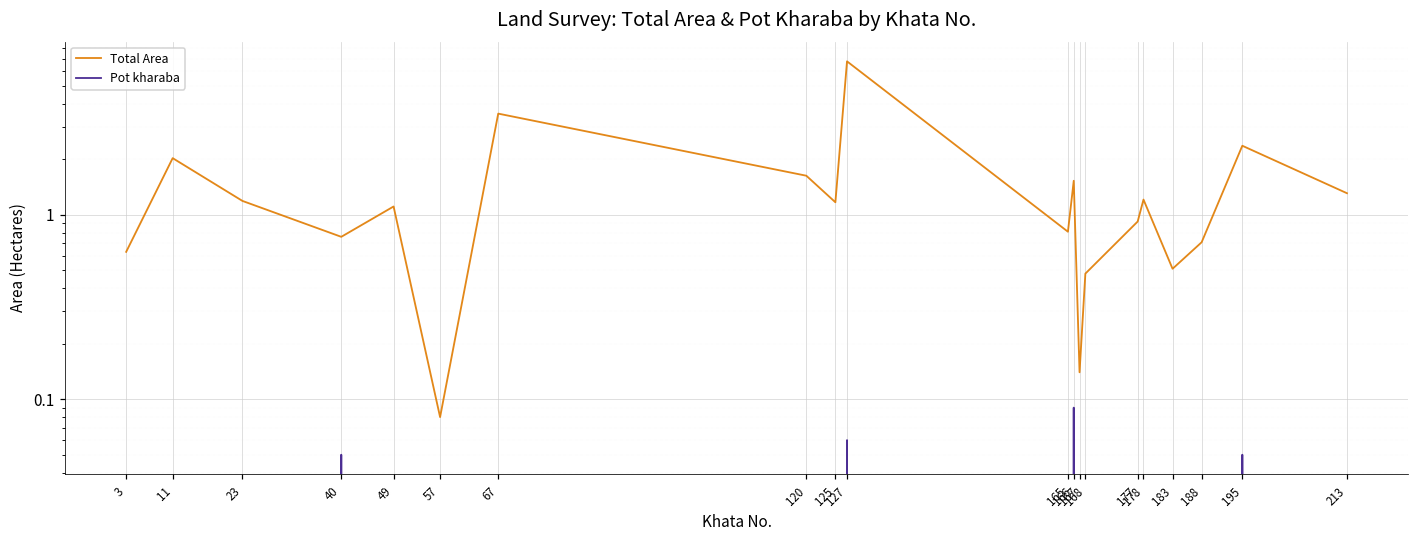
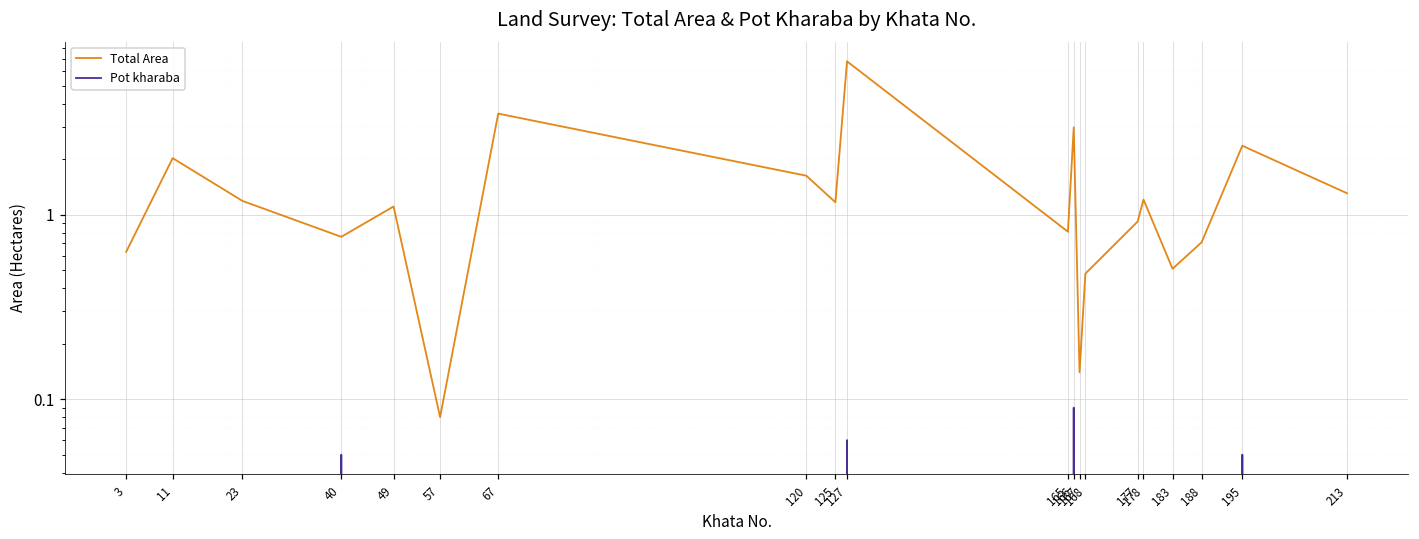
Total Area, 166: 1.5 -> 3.0
